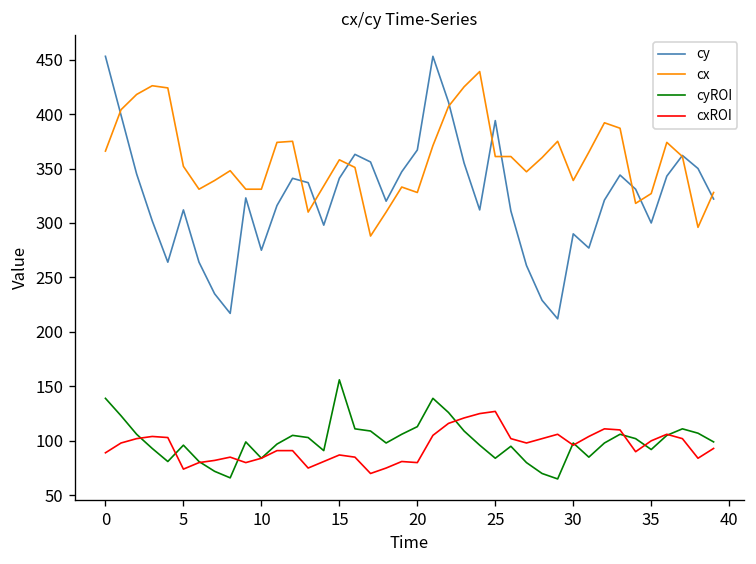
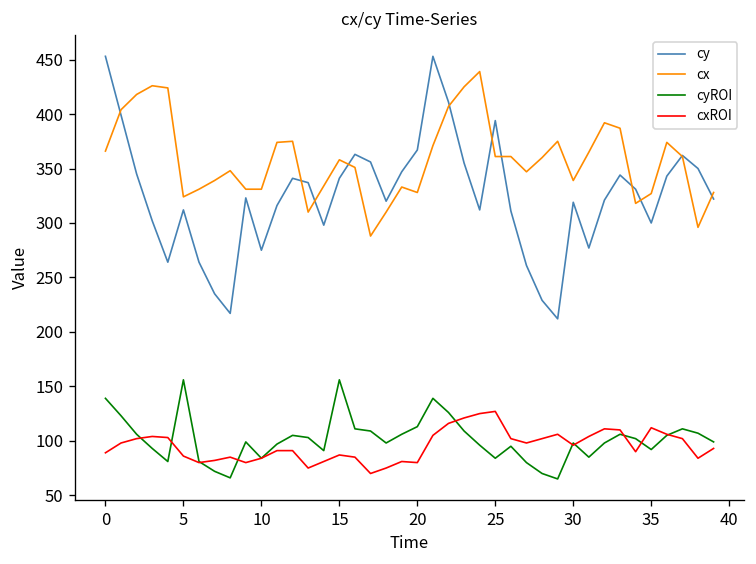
cx, 5: 350 -> 320
cyROI, 5: 100 -> 160
cxROI, 5: 70 -> 90
cy, 30: 290 -> 320
cxROI, 35: 100 -> 110
